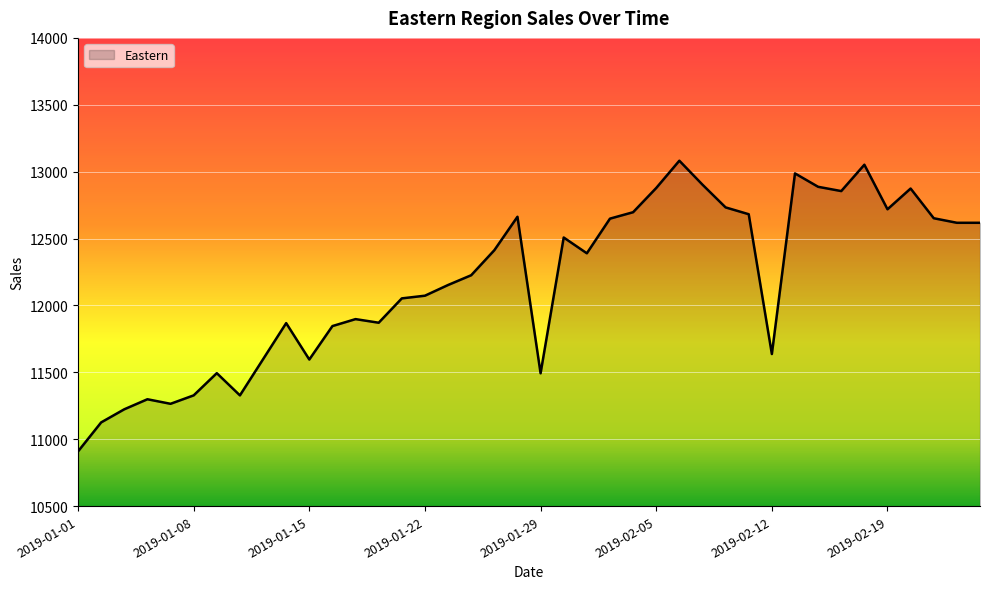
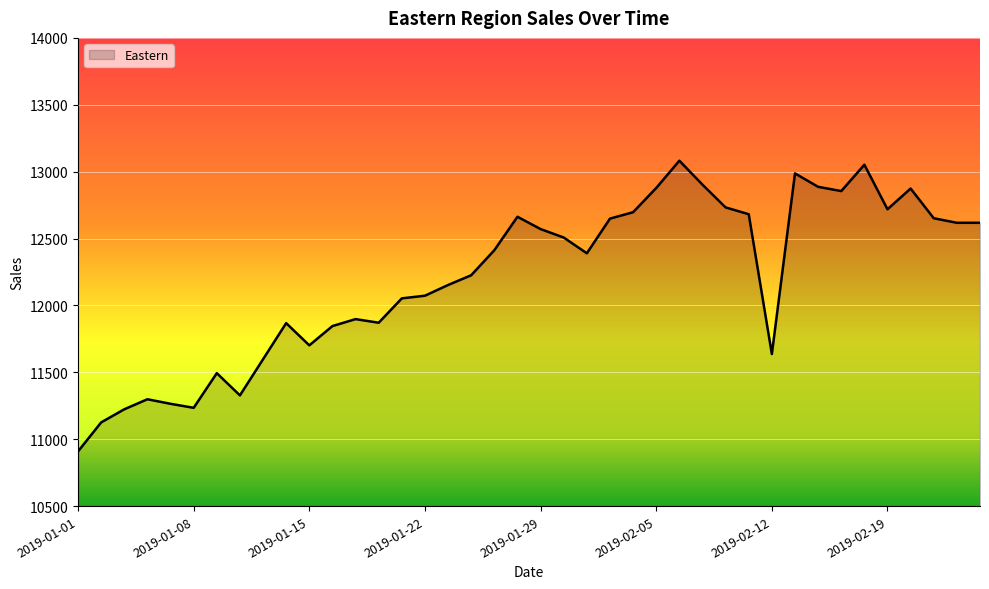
2019-01-08: 11330 -> 11240
2019-01-15: 11600 -> 11700
2019-01-29: 11490 -> 12570
